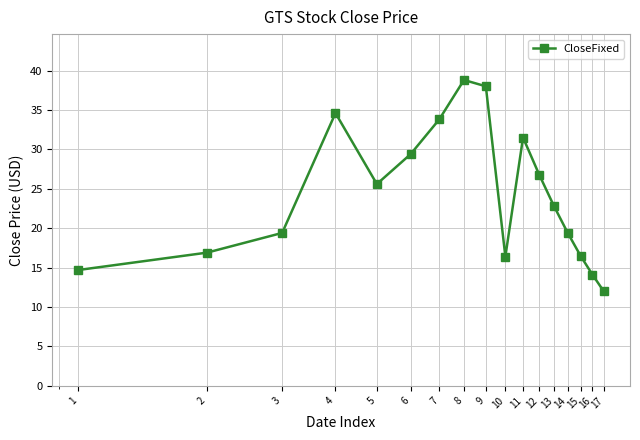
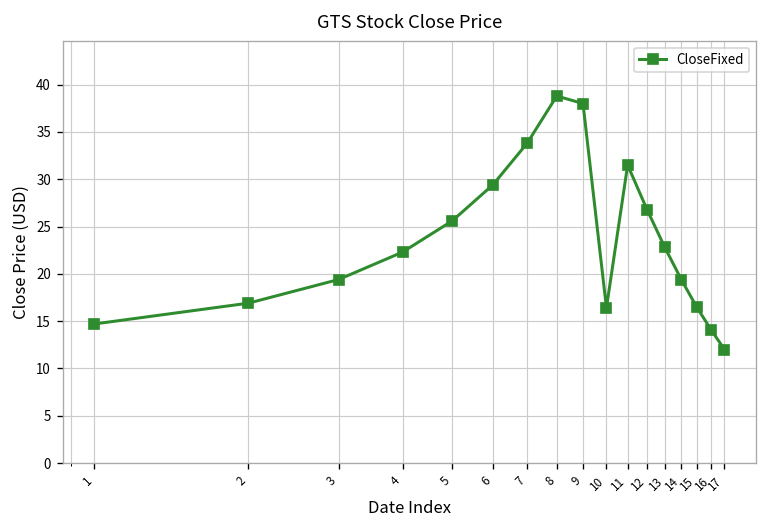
4: 35 -> 22
